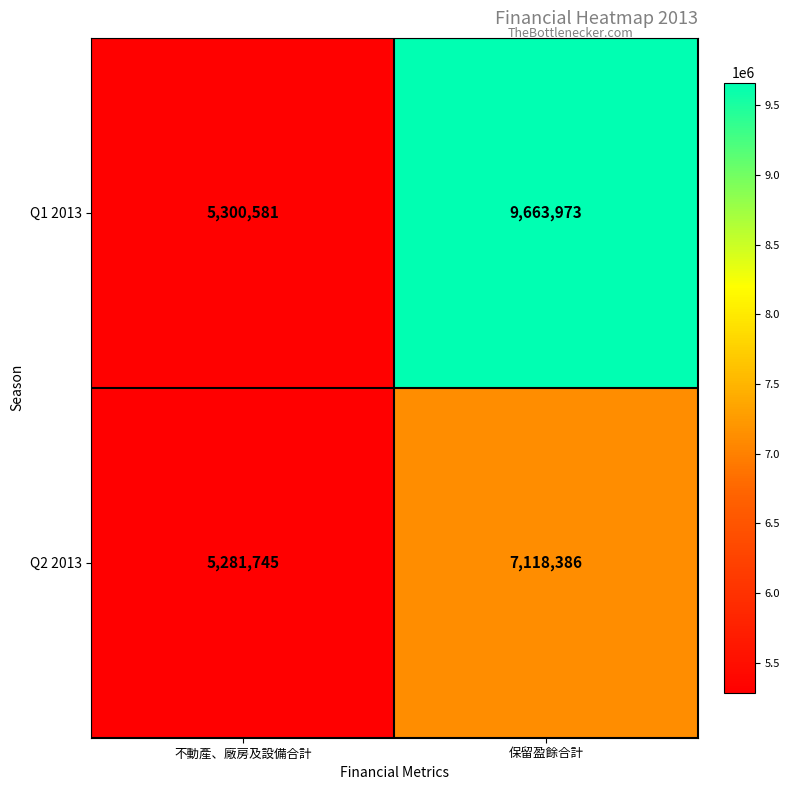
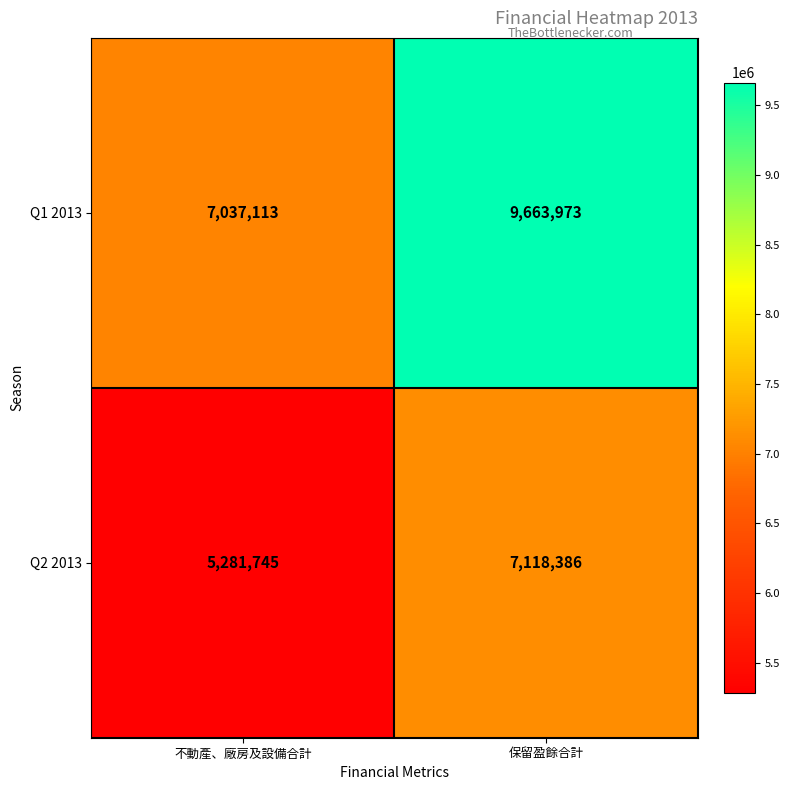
Q1 2013, 不動產、廠房及設備合計: 5,300,581 -> 7,037,113
